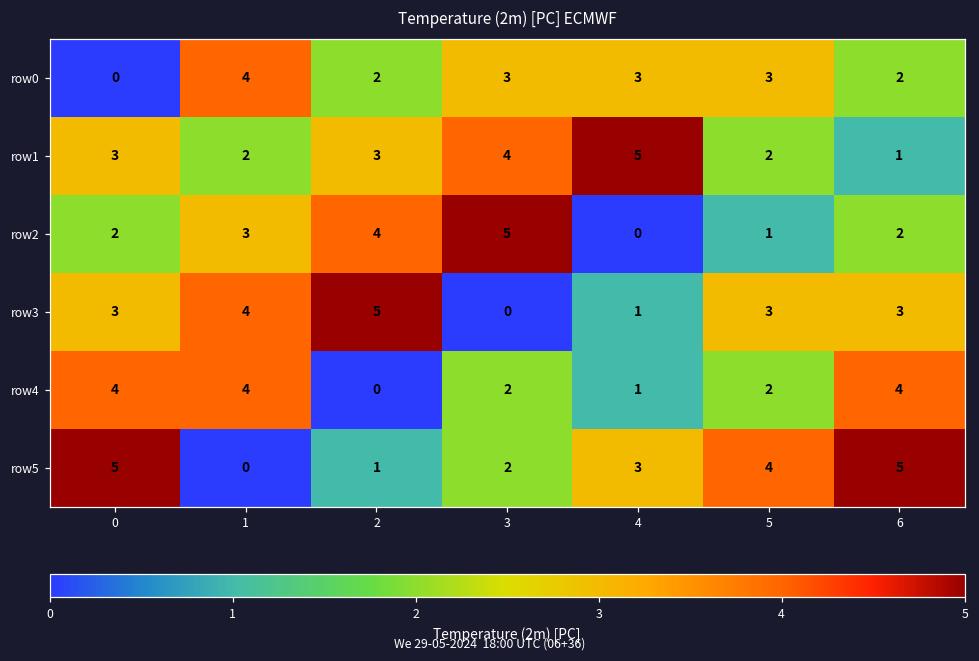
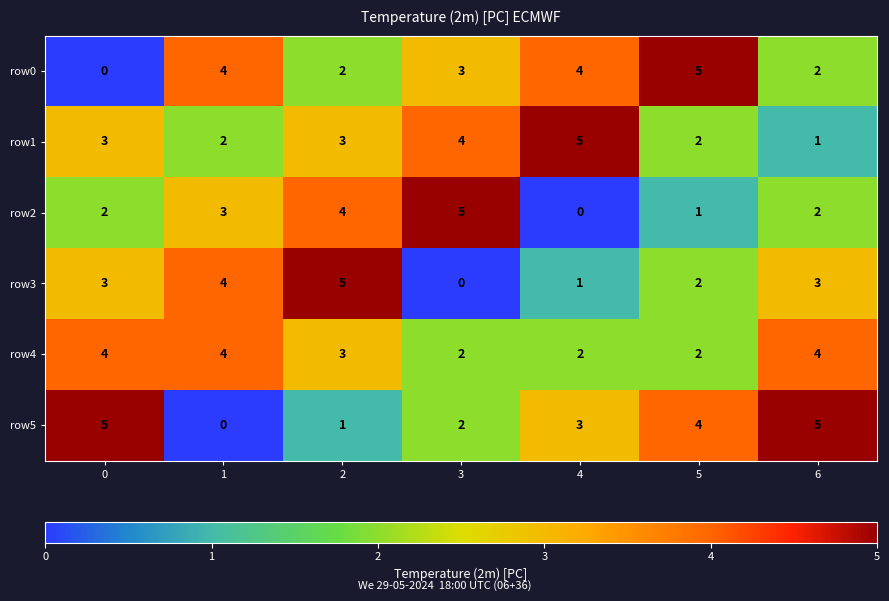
row0, 4: 3 -> 4
row0, 5: 3 -> 5
row3, 5: 3 -> 2
row4, 2: 0 -> 3
row4, 4: 1 -> 2
